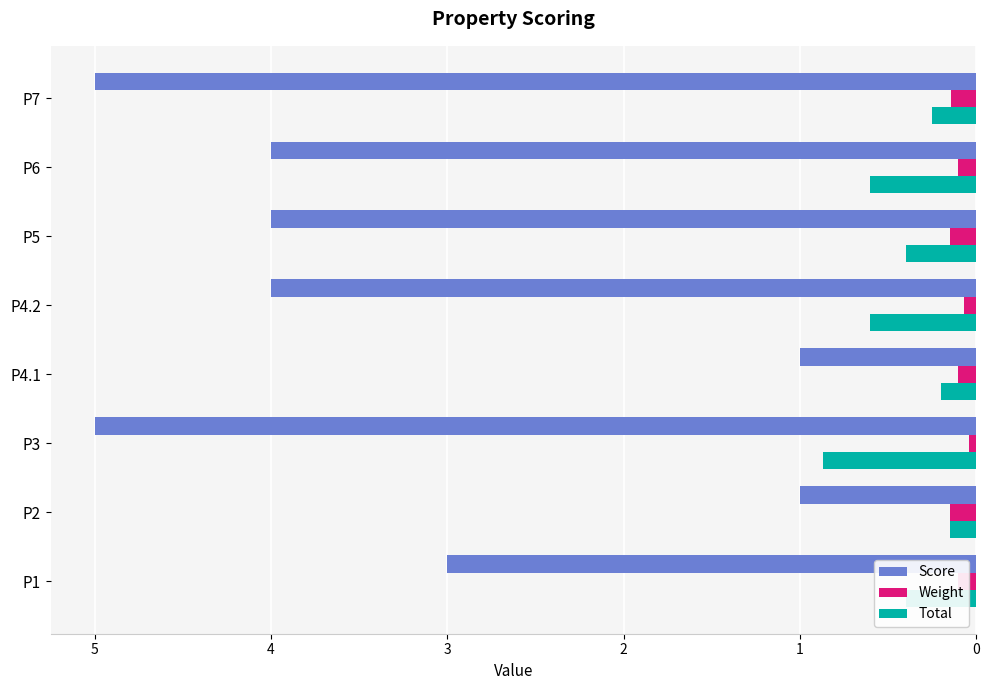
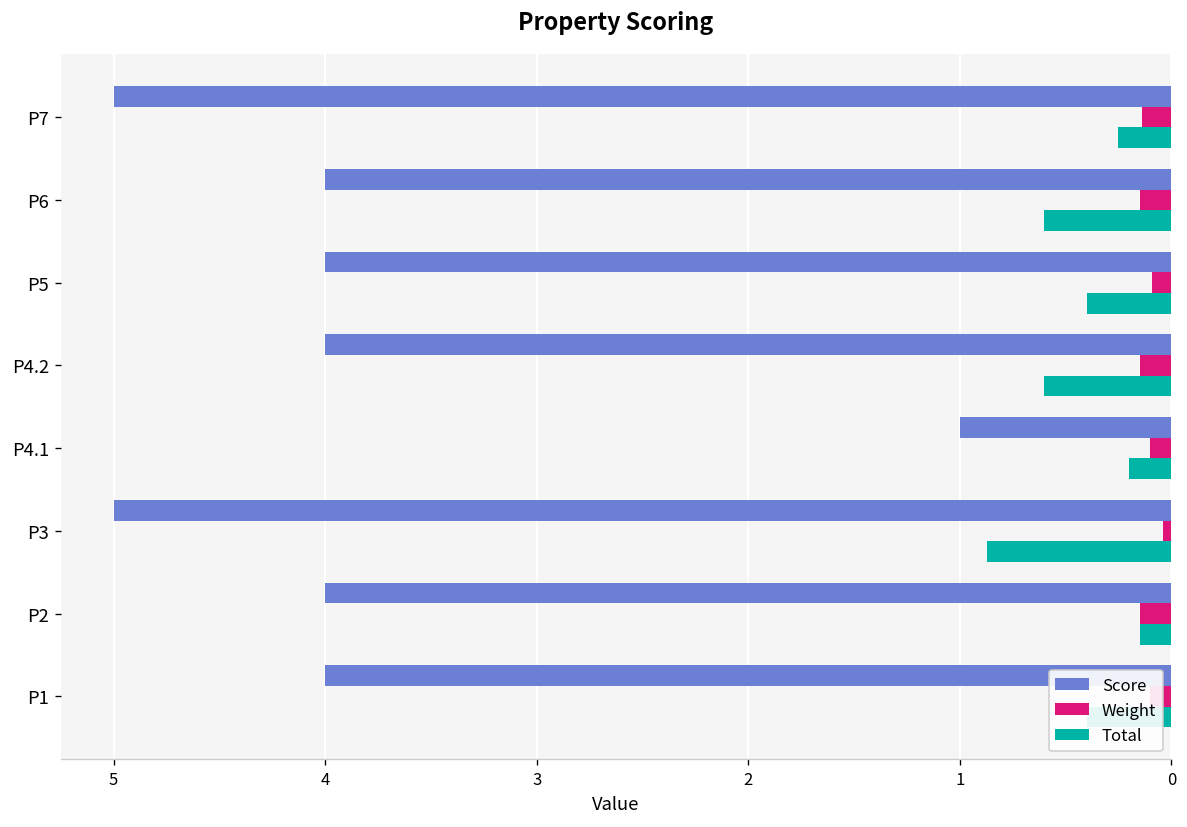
Weight, P6: 0.10 -> 0.15
Weight, P5: 0.15 -> 0.09
Weight, P4.2: 0.07 -> 0.15
Score, P2: 1 -> 4
Score, P1: 3 -> 4
